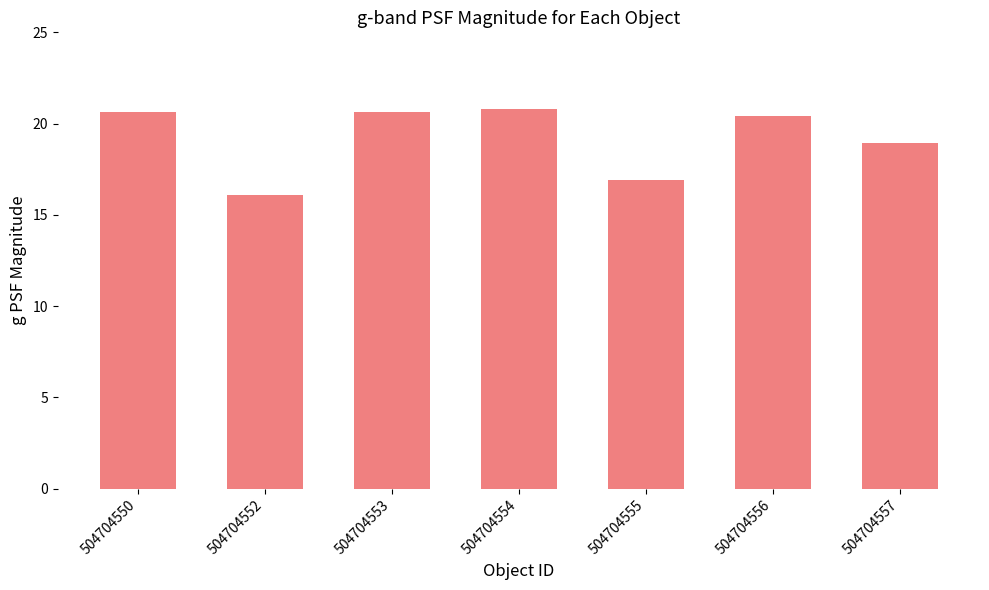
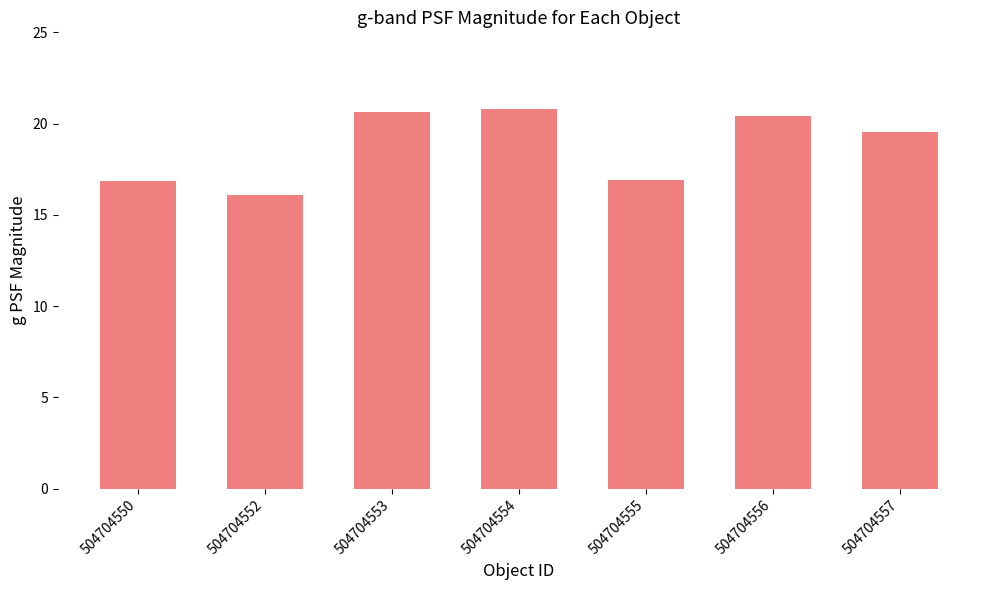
504704550: 20.6 -> 16.9
504704557: 18.9 -> 19.5
